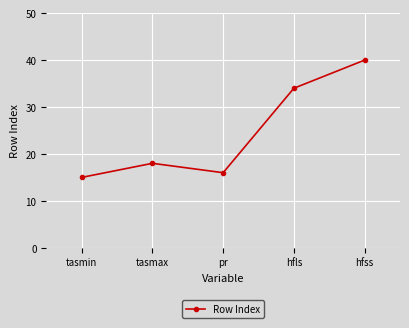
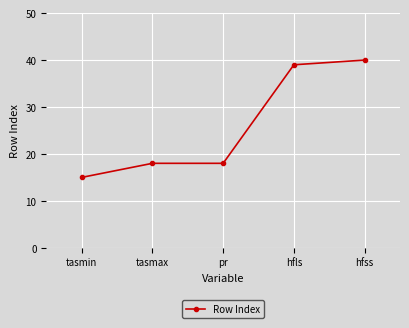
pr: 16 -> 18
hfls: 34 -> 39
